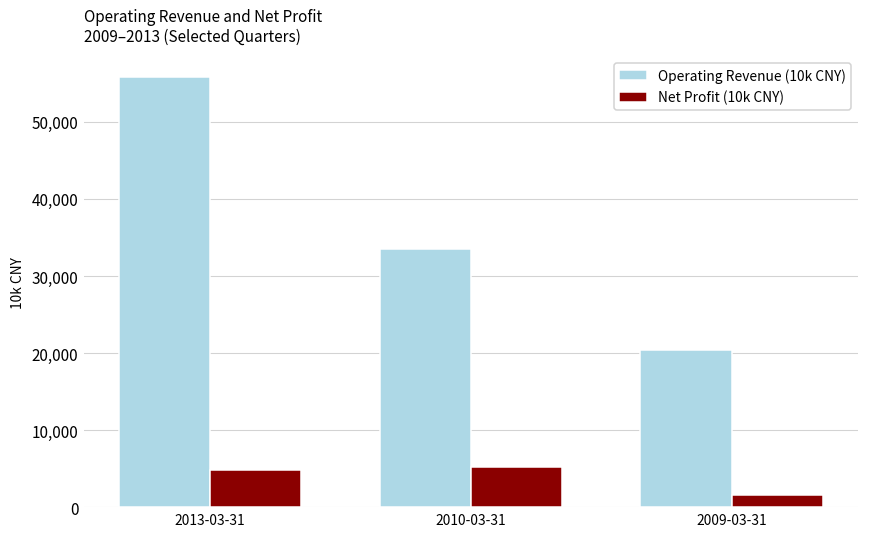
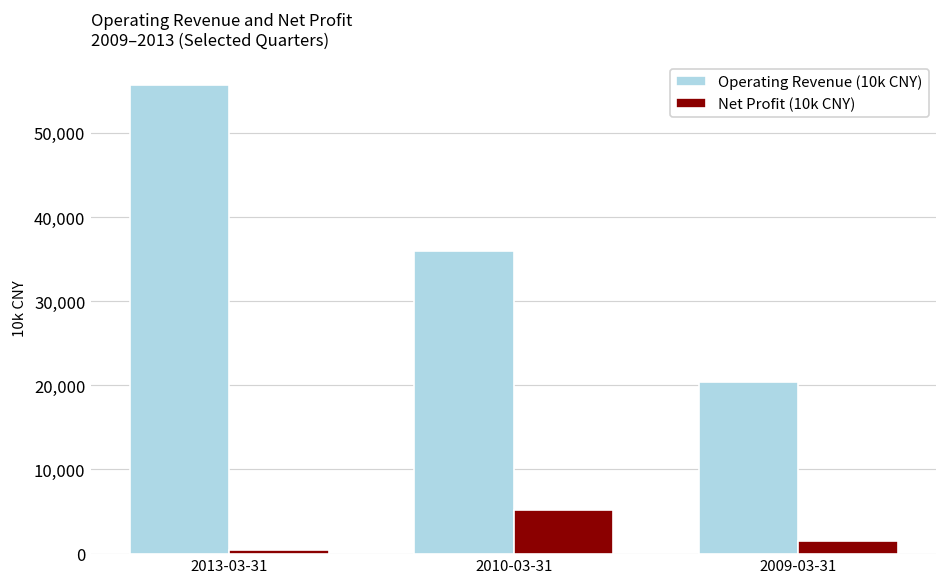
Net Profit (10k CNY), 2013-03-31: 5,000 -> 0
Operating Revenue (10k CNY), 2010-03-31: 33,000 -> 36,000
